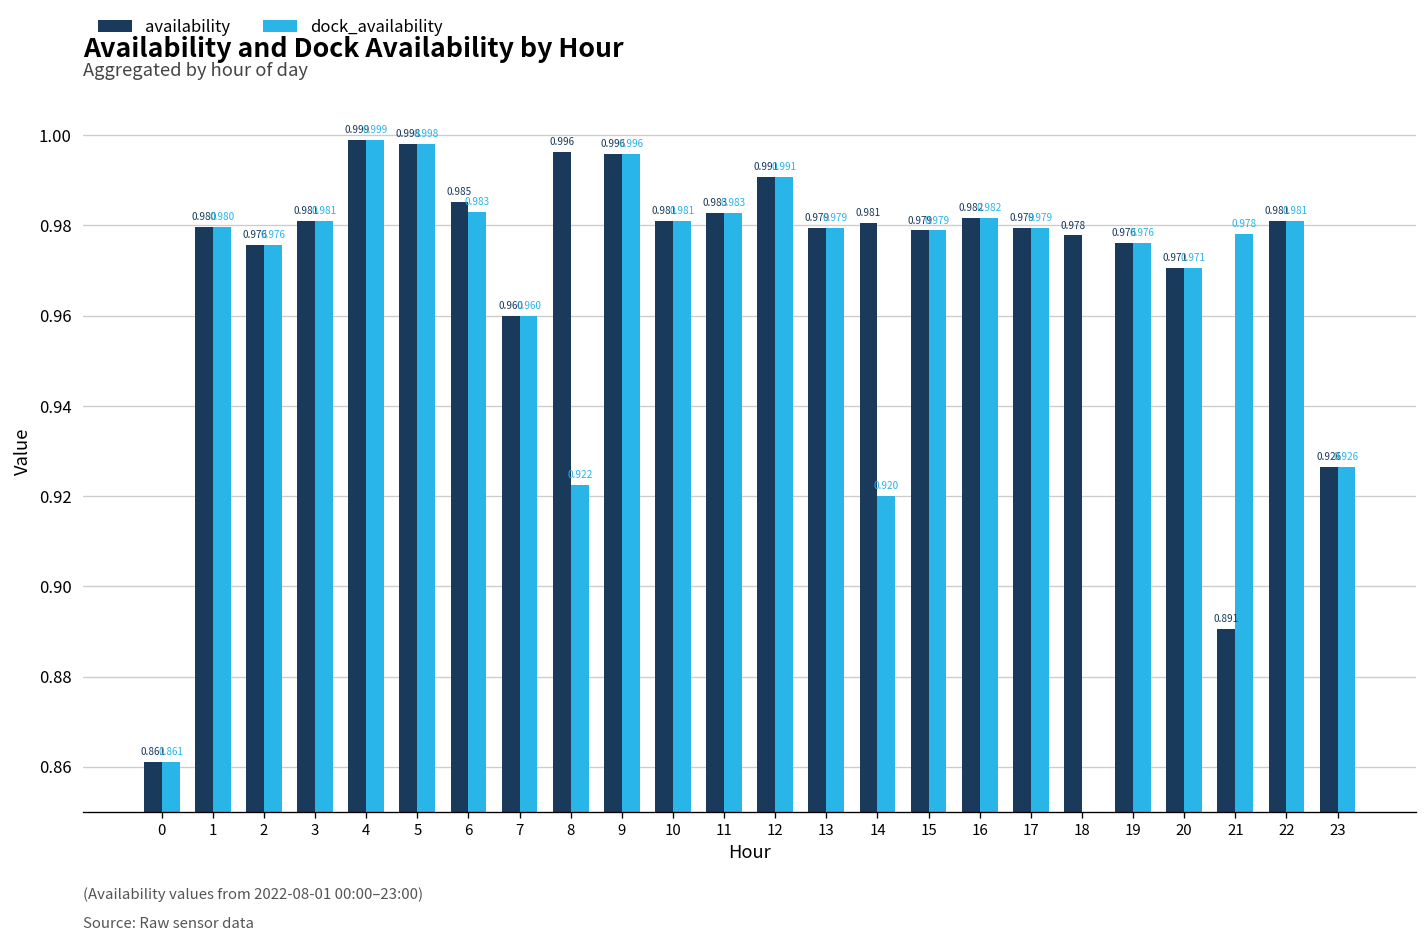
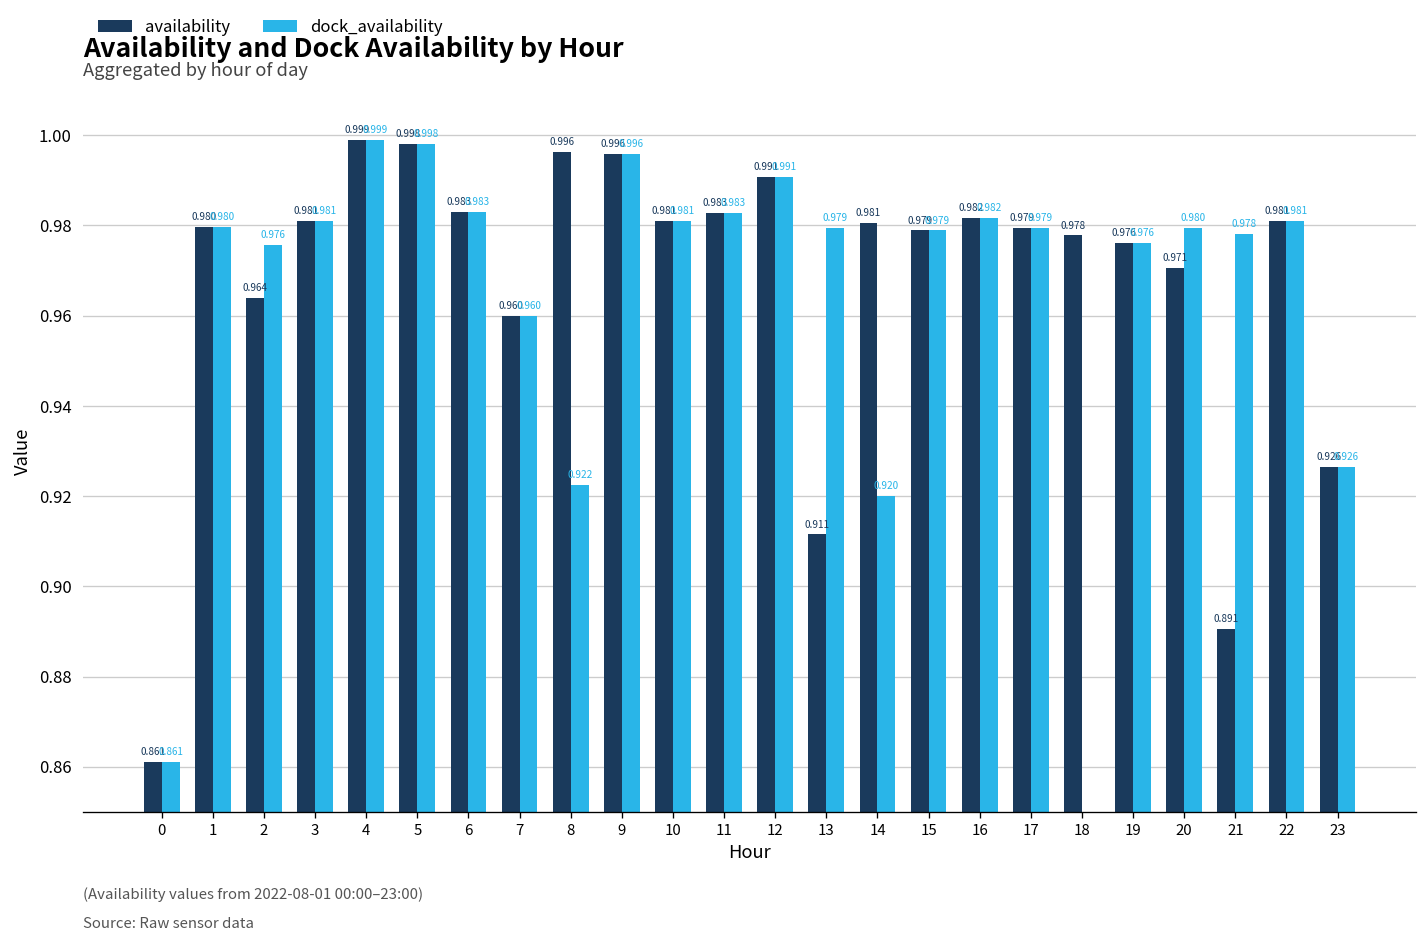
availability, 2: 0.976 -> 0.964
availability, 6: 0.985 -> 0.983
availability, 13: 0.979 -> 0.911
dock_availability, 20: 0.971 -> 0.980
